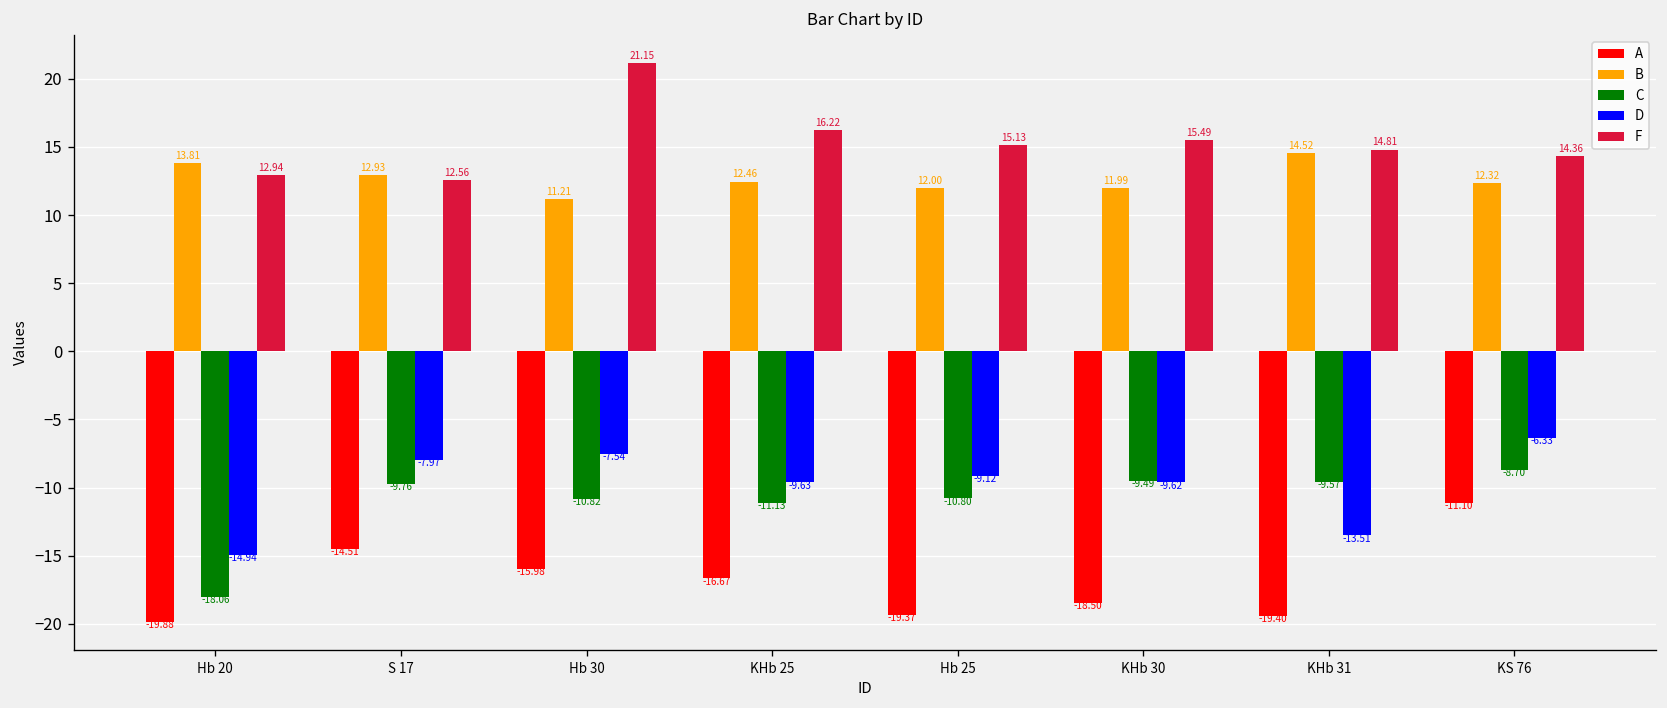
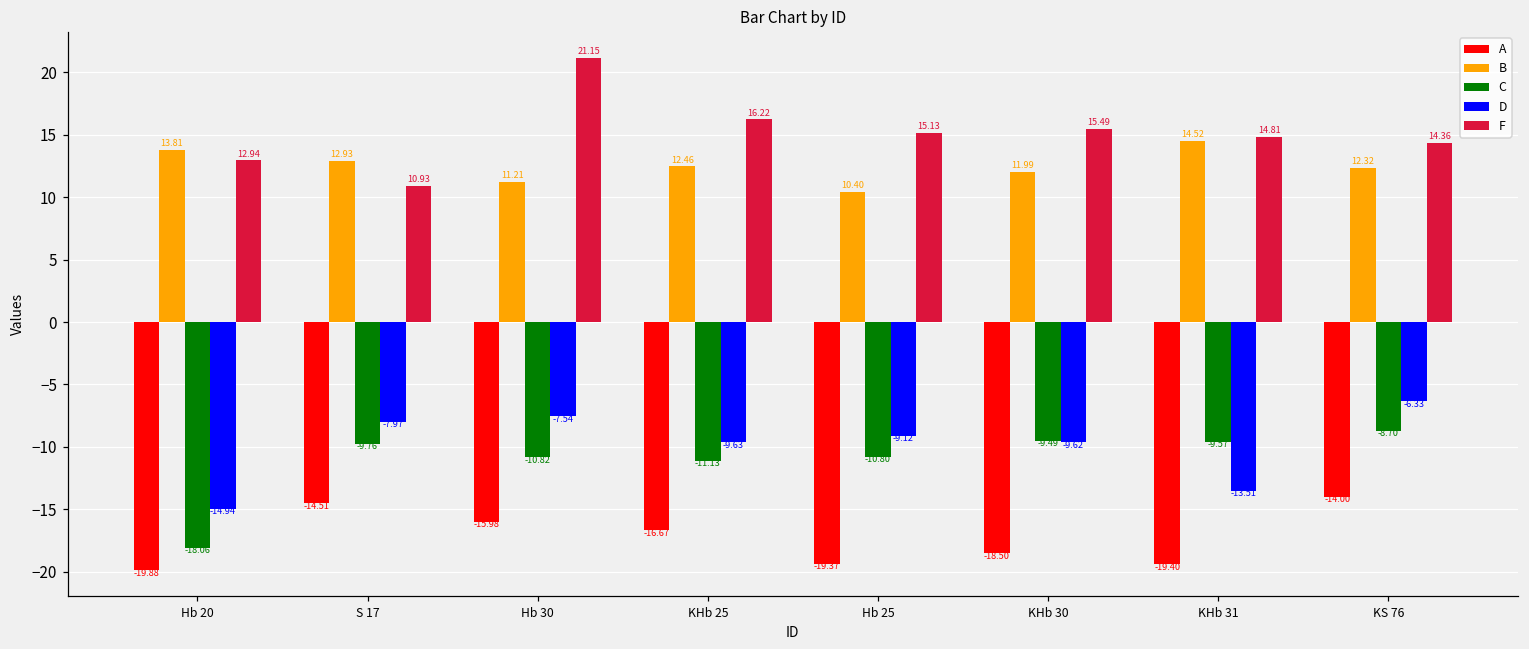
F, S 17: 12.56 -> 10.93
B, Hb 25: 12.00 -> 10.40
A, KS 76: -11.10 -> -14.00
